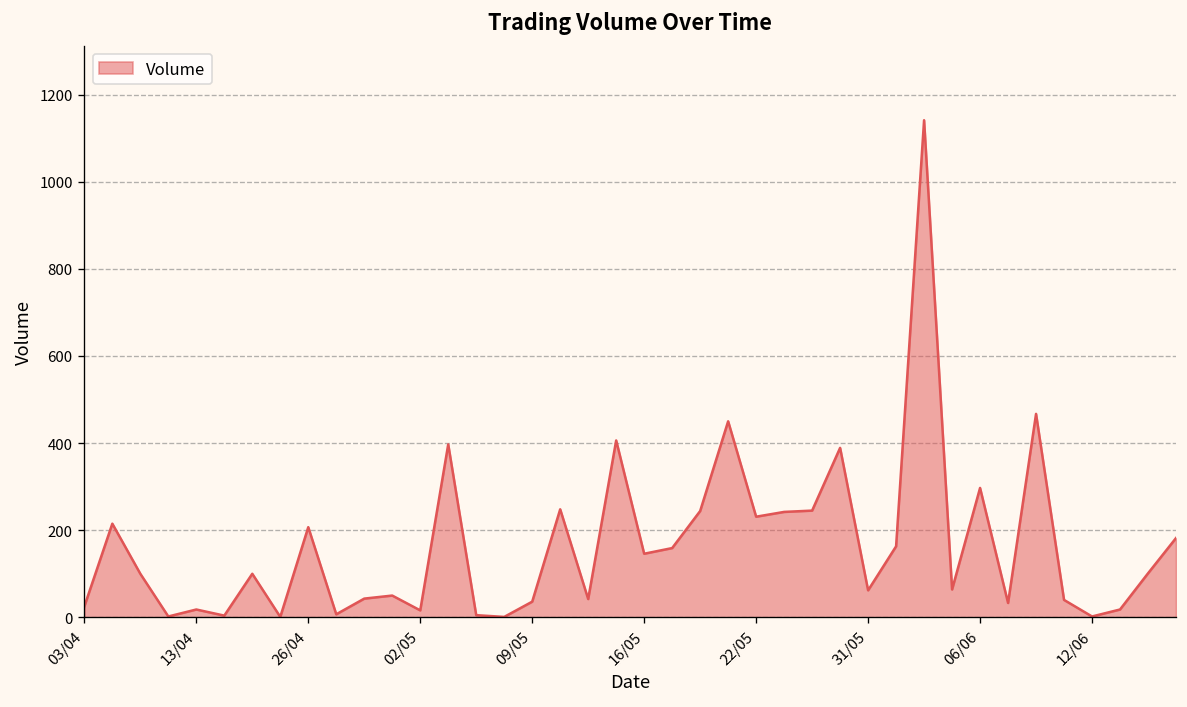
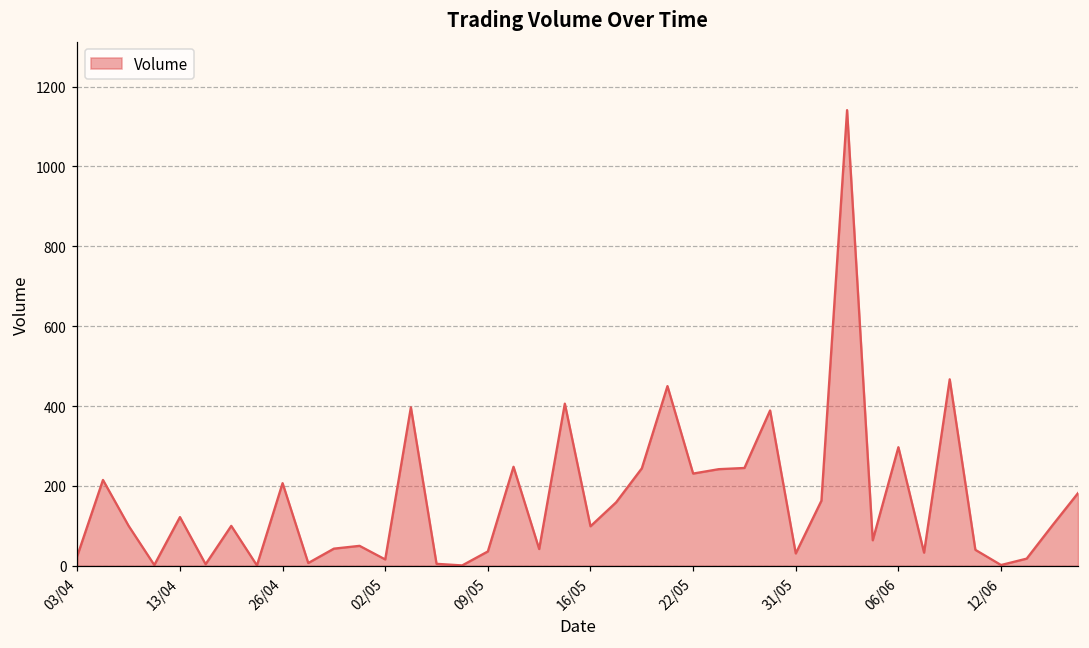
13/04: 20 -> 120
16/05: 150 -> 100
31/05: 60 -> 30
